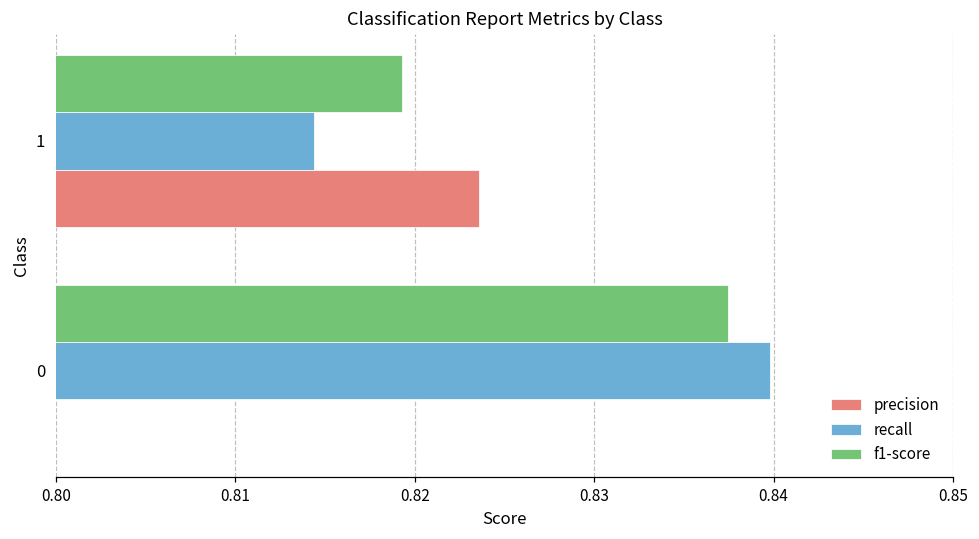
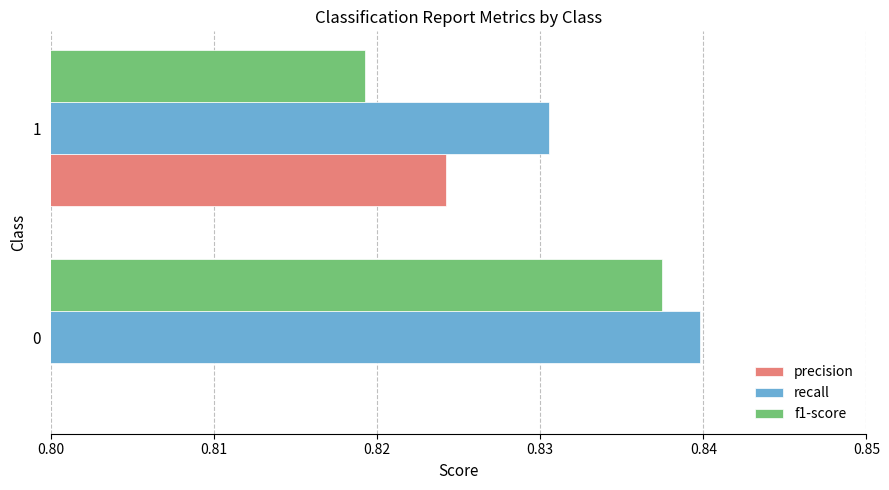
recall, 1: 0.8144 -> 0.8305
precision, 1: 0.8236 -> 0.8242
